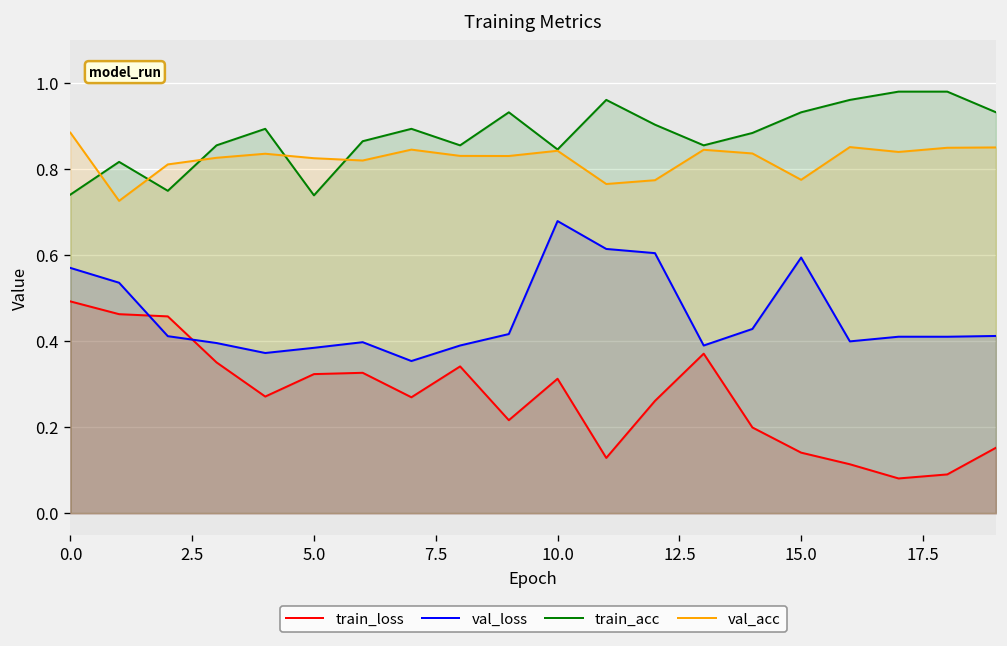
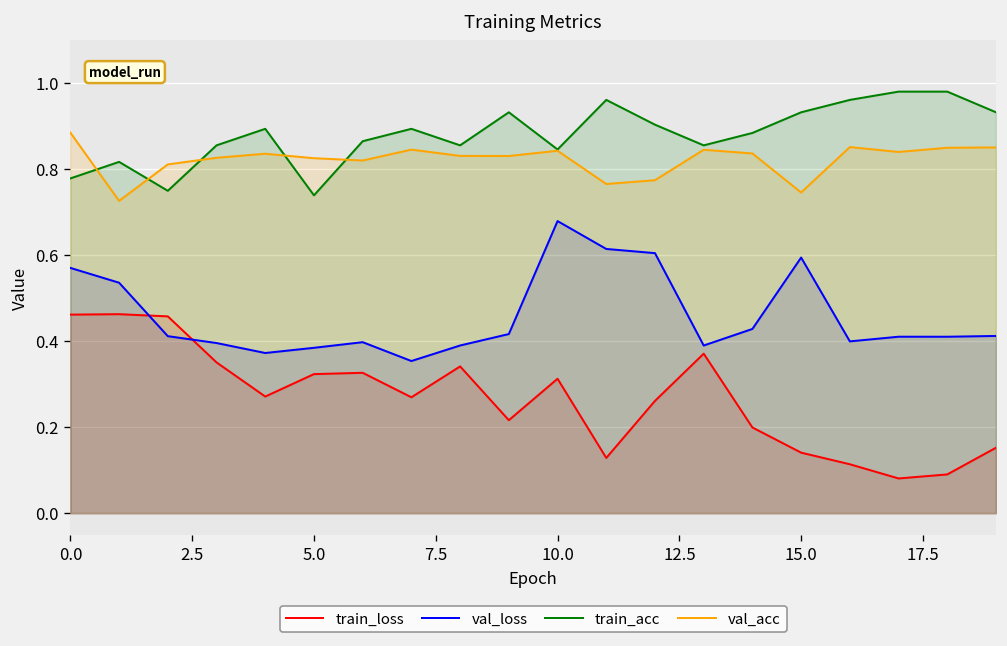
train_loss, 0.0: 0.49 -> 0.46
train_acc, 0.0: 0.74 -> 0.78
val_acc, 15.0: 0.78 -> 0.75
